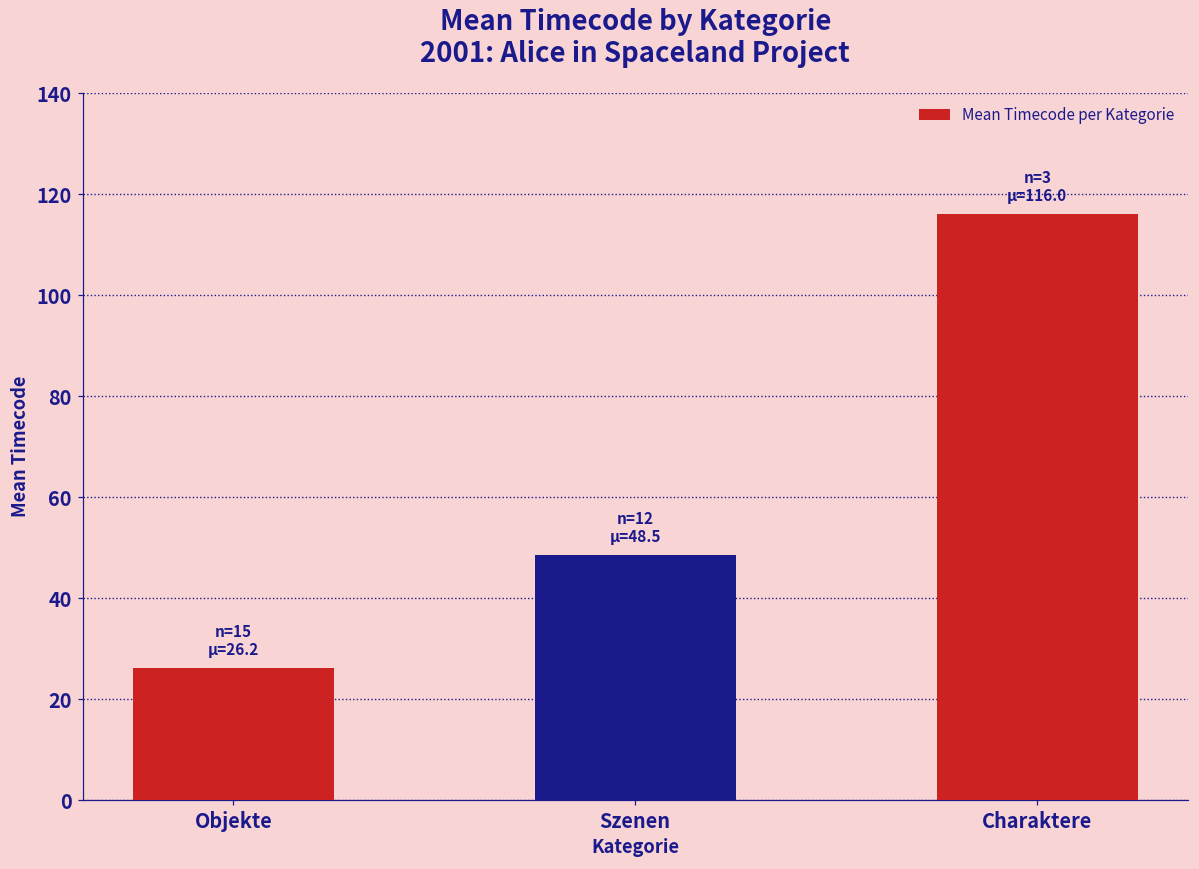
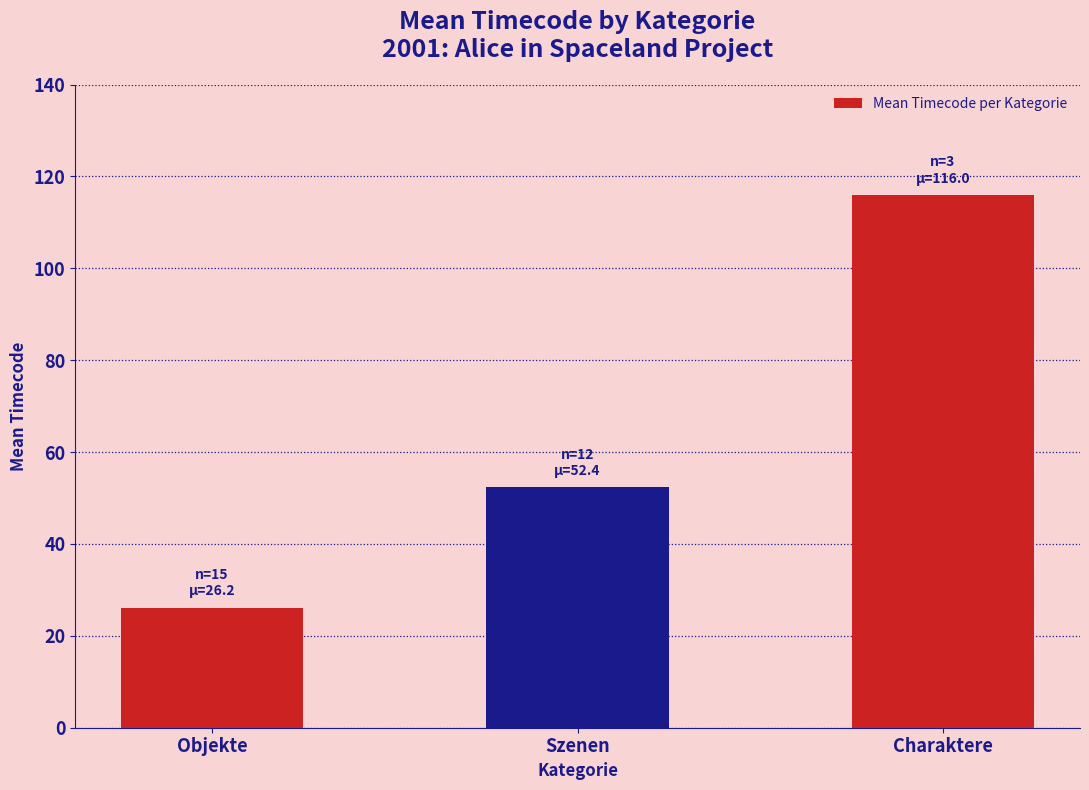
Szenen: 48.5 -> 52.4
